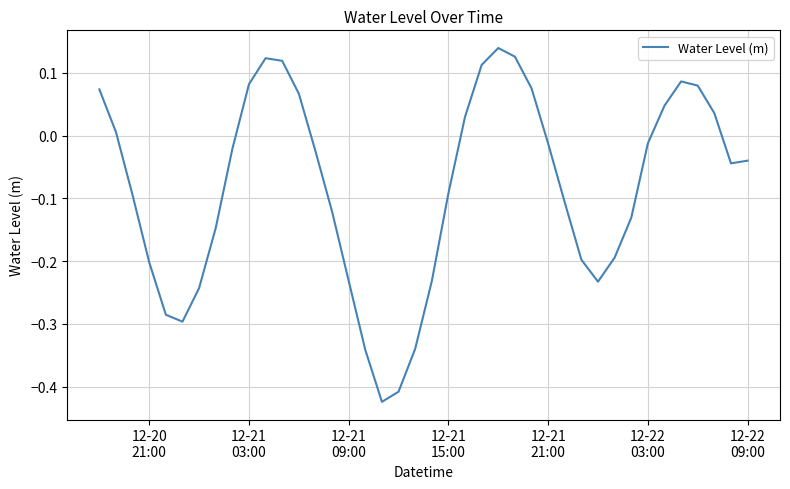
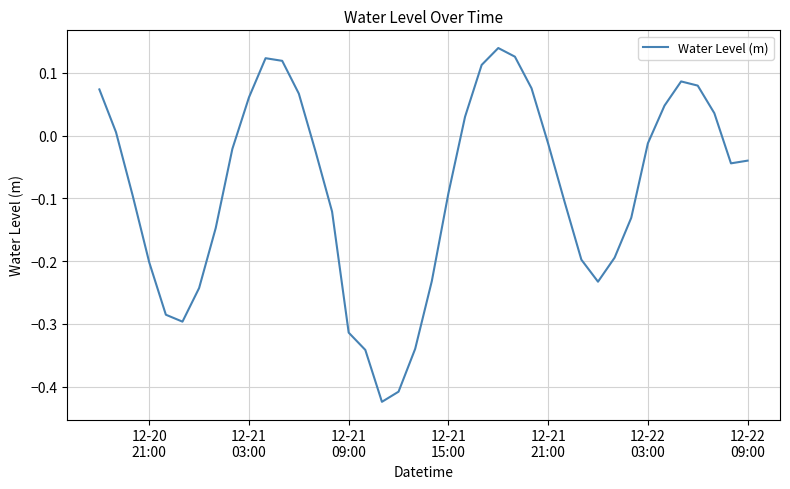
12-21 03:00: 0.08 -> 0.06
12-21 09:00: -0.23 -> -0.31
